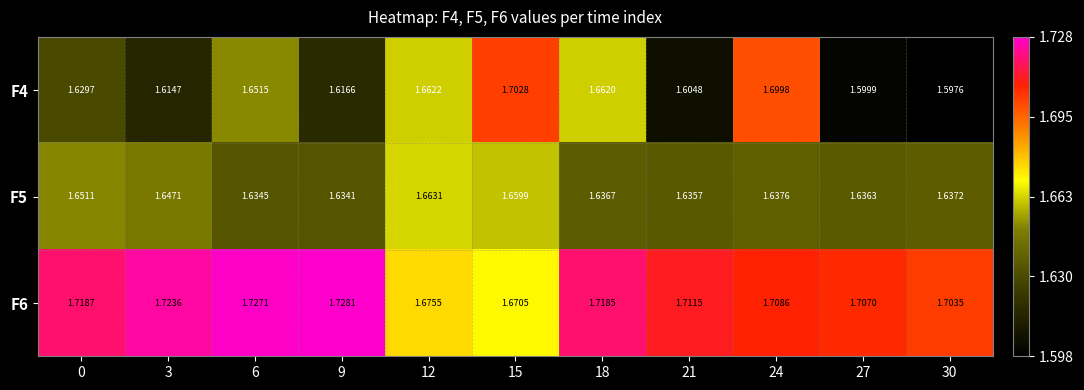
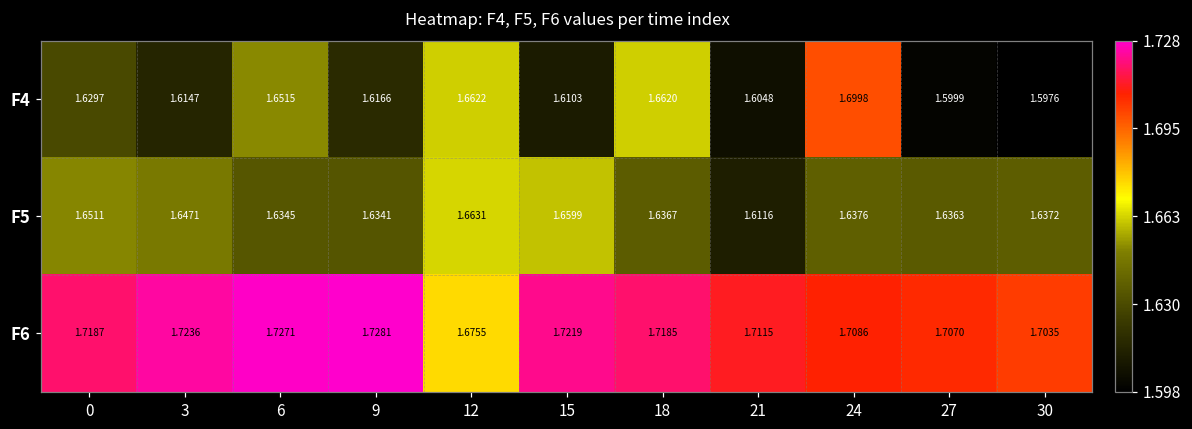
F4, 15: 1.7028 -> 1.6103
F5, 21: 1.6357 -> 1.6116
F6, 15: 1.6705 -> 1.7219
